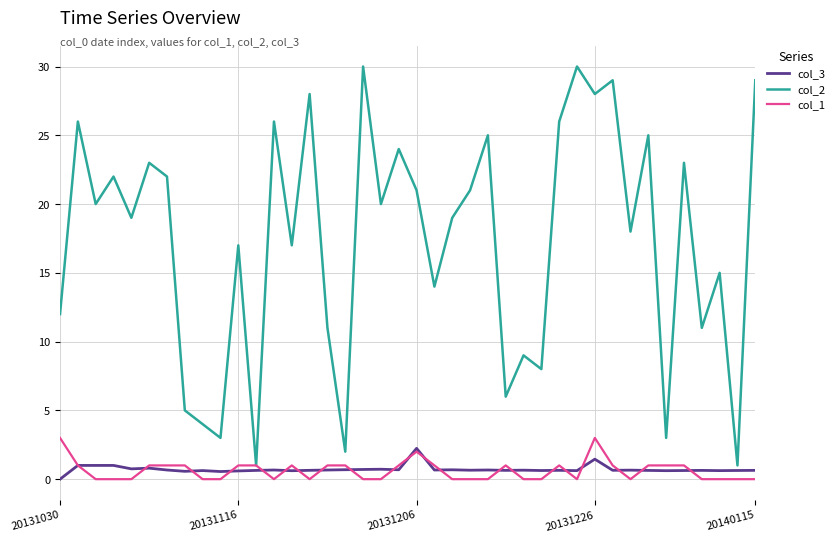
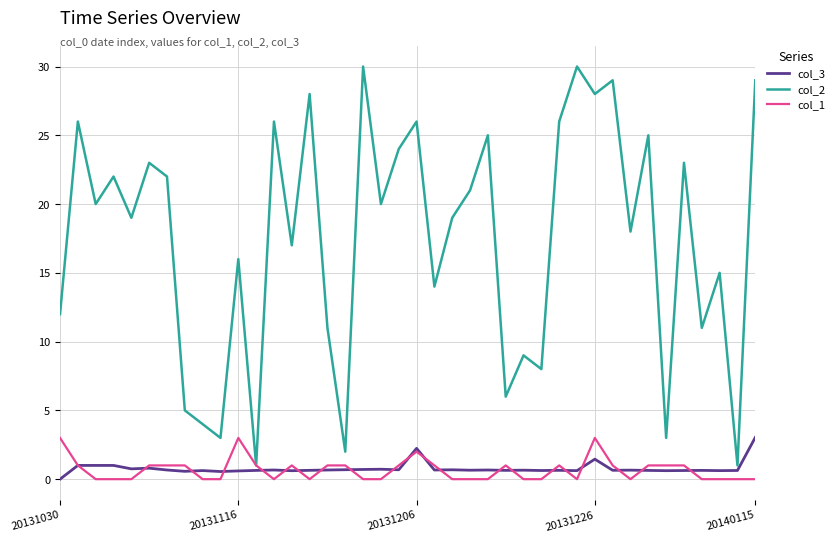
col_2, 20131116: 17 -> 16
col_1, 20131116: 1 -> 3
col_2, 20131206: 21 -> 26
col_3, 20140115: 0.6 -> 3.0
